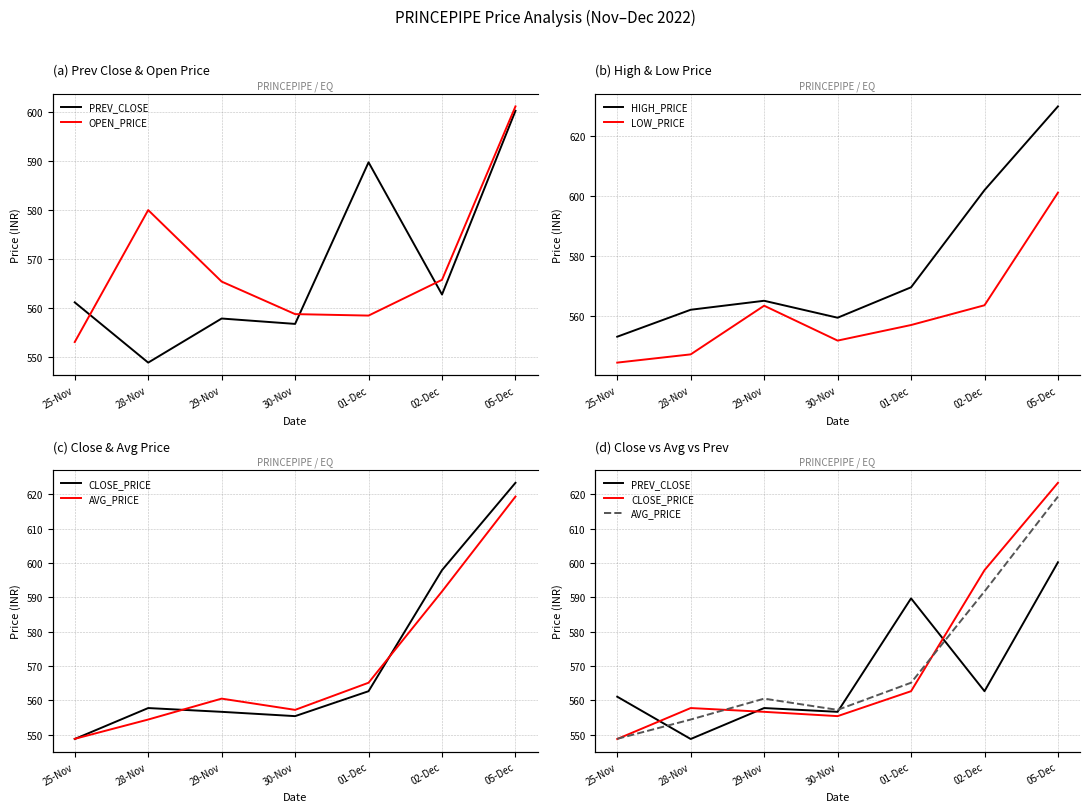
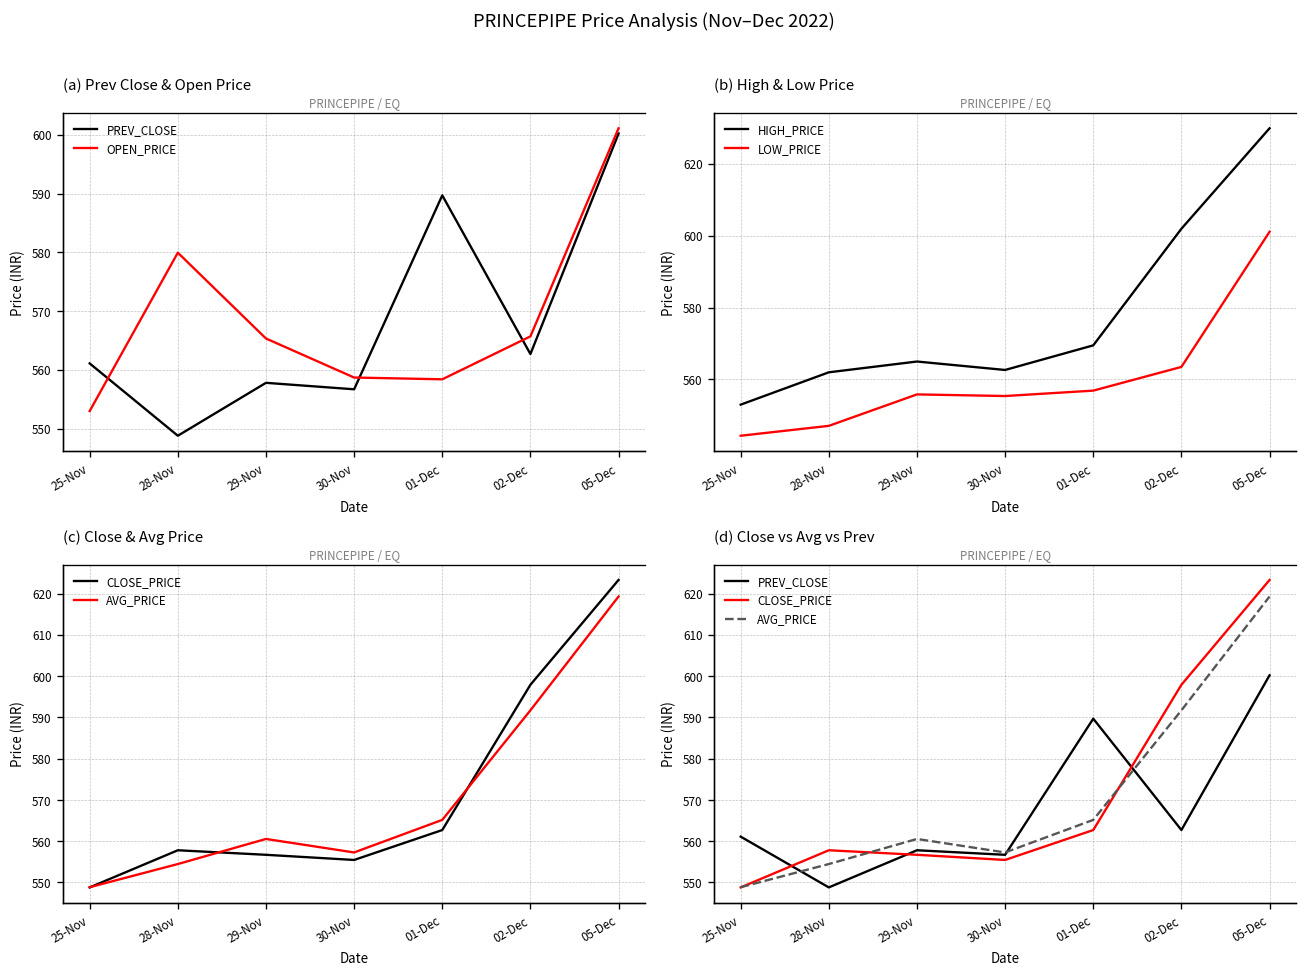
(b) High & Low Price, LOW_PRICE, 29-Nov: 563 -> 556
(b) High & Low Price, HIGH_PRICE, 30-Nov: 559 -> 563
(b) High & Low Price, LOW_PRICE, 30-Nov: 552 -> 555
